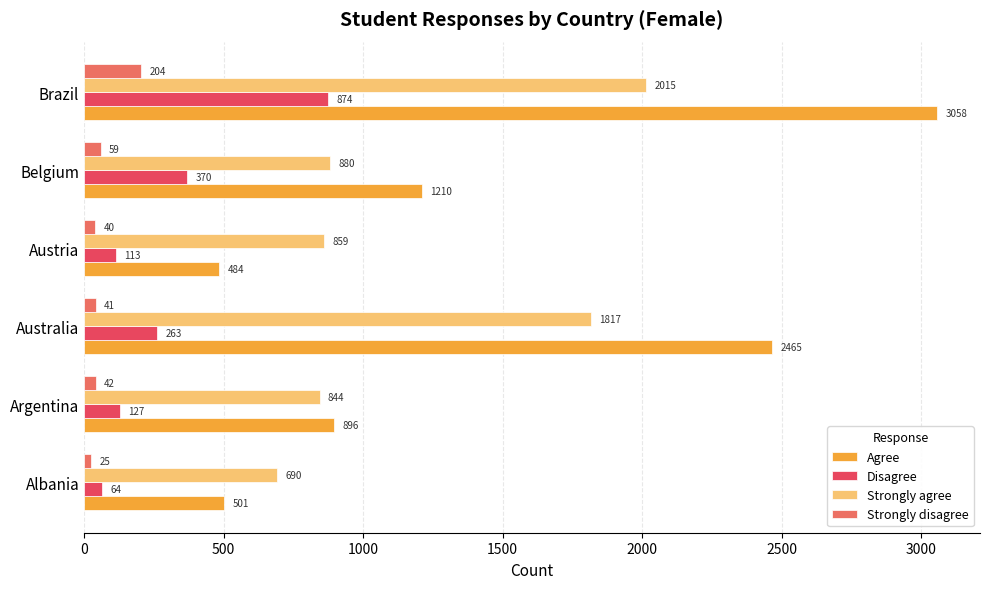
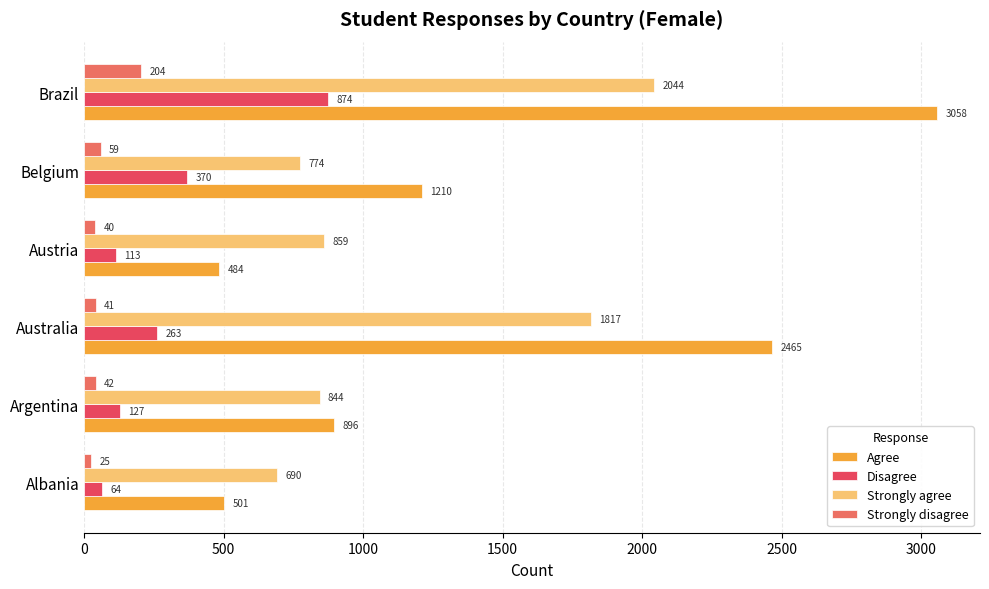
Strongly agree, Brazil: 2015 -> 2044
Strongly agree, Belgium: 880 -> 774
